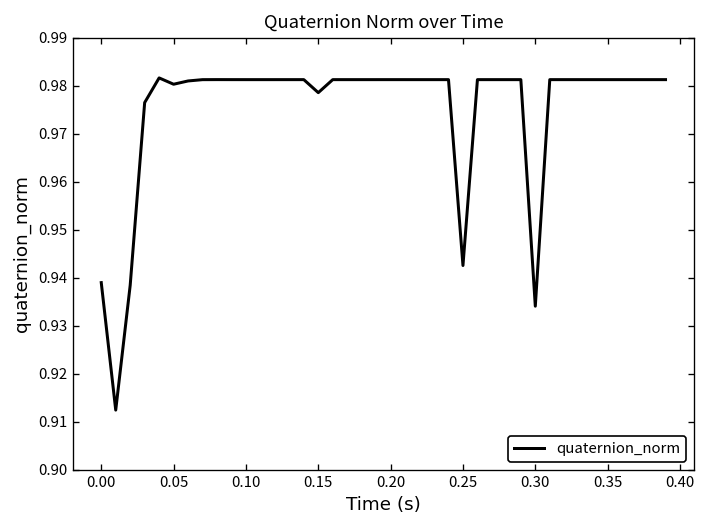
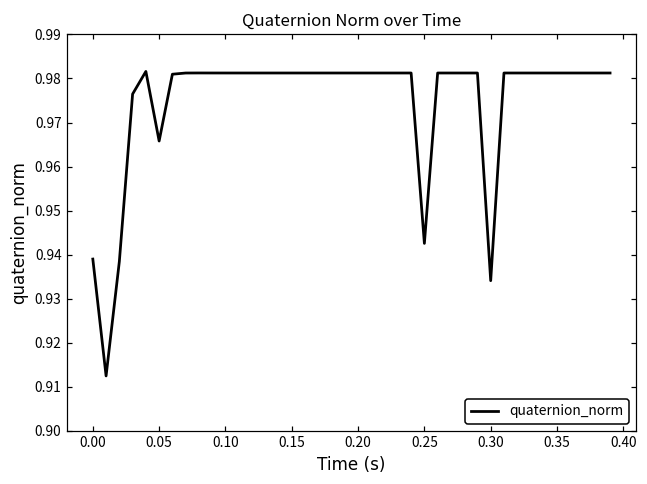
0.05: 0.980 -> 0.966
0.15: 0.979 -> 0.981
